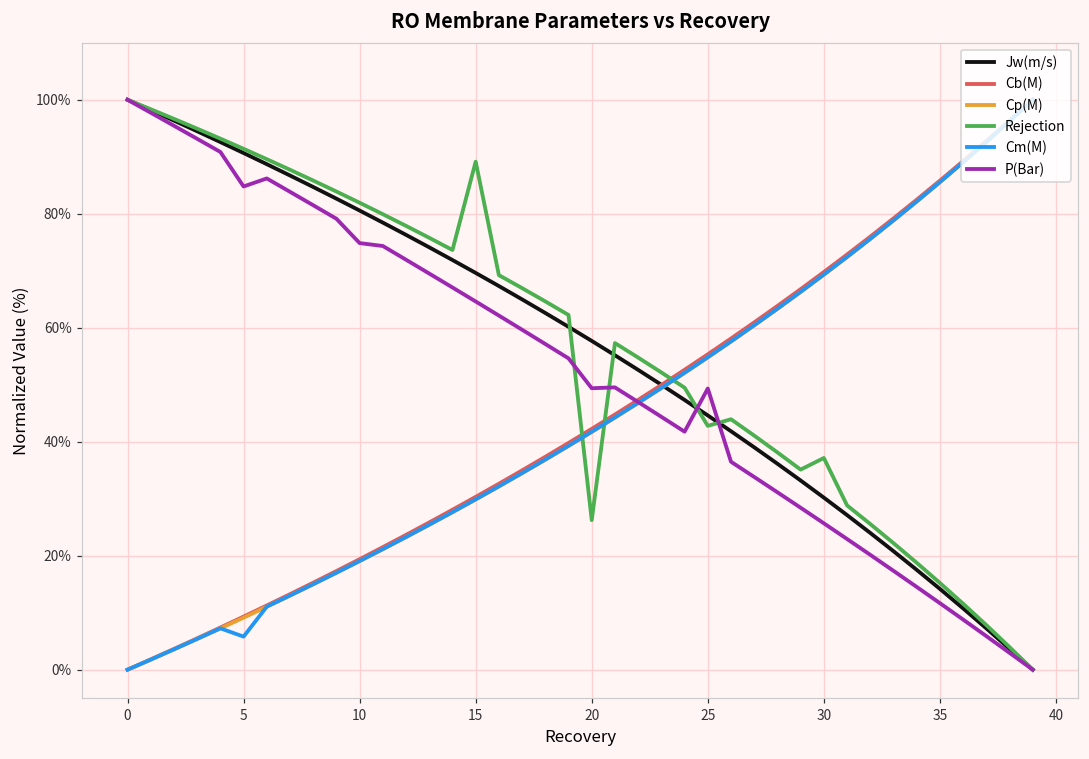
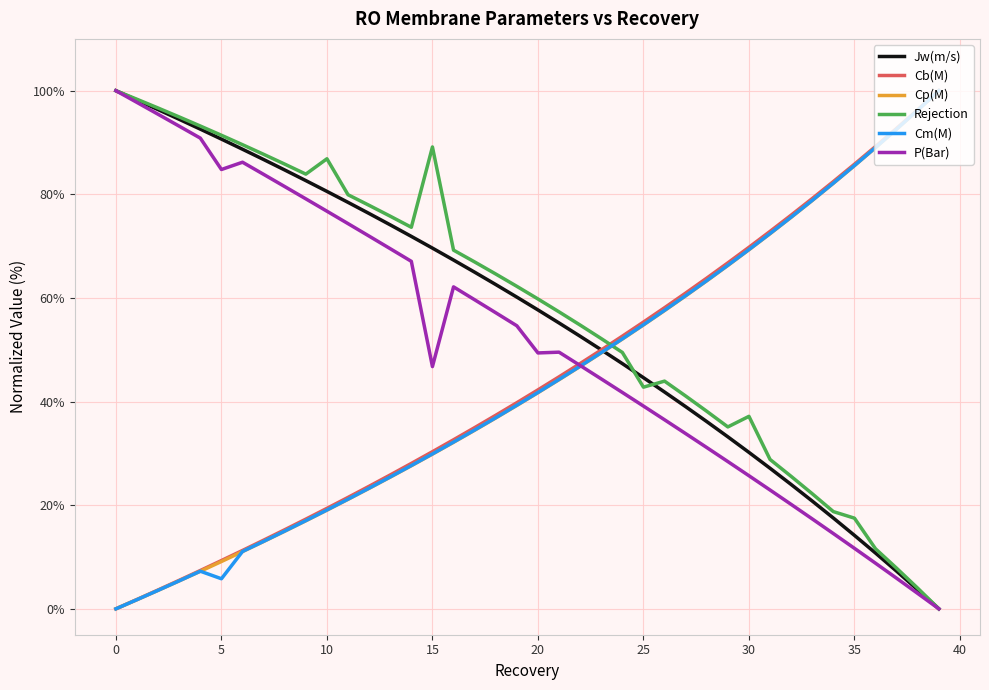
Rejection, 10: 82% -> 87%
P(Bar), 10: 75% -> 77%
P(Bar), 15: 65% -> 47%
Rejection, 20: 26% -> 60%
P(Bar), 25: 49% -> 39%
Rejection, 35: 15% -> 17%
